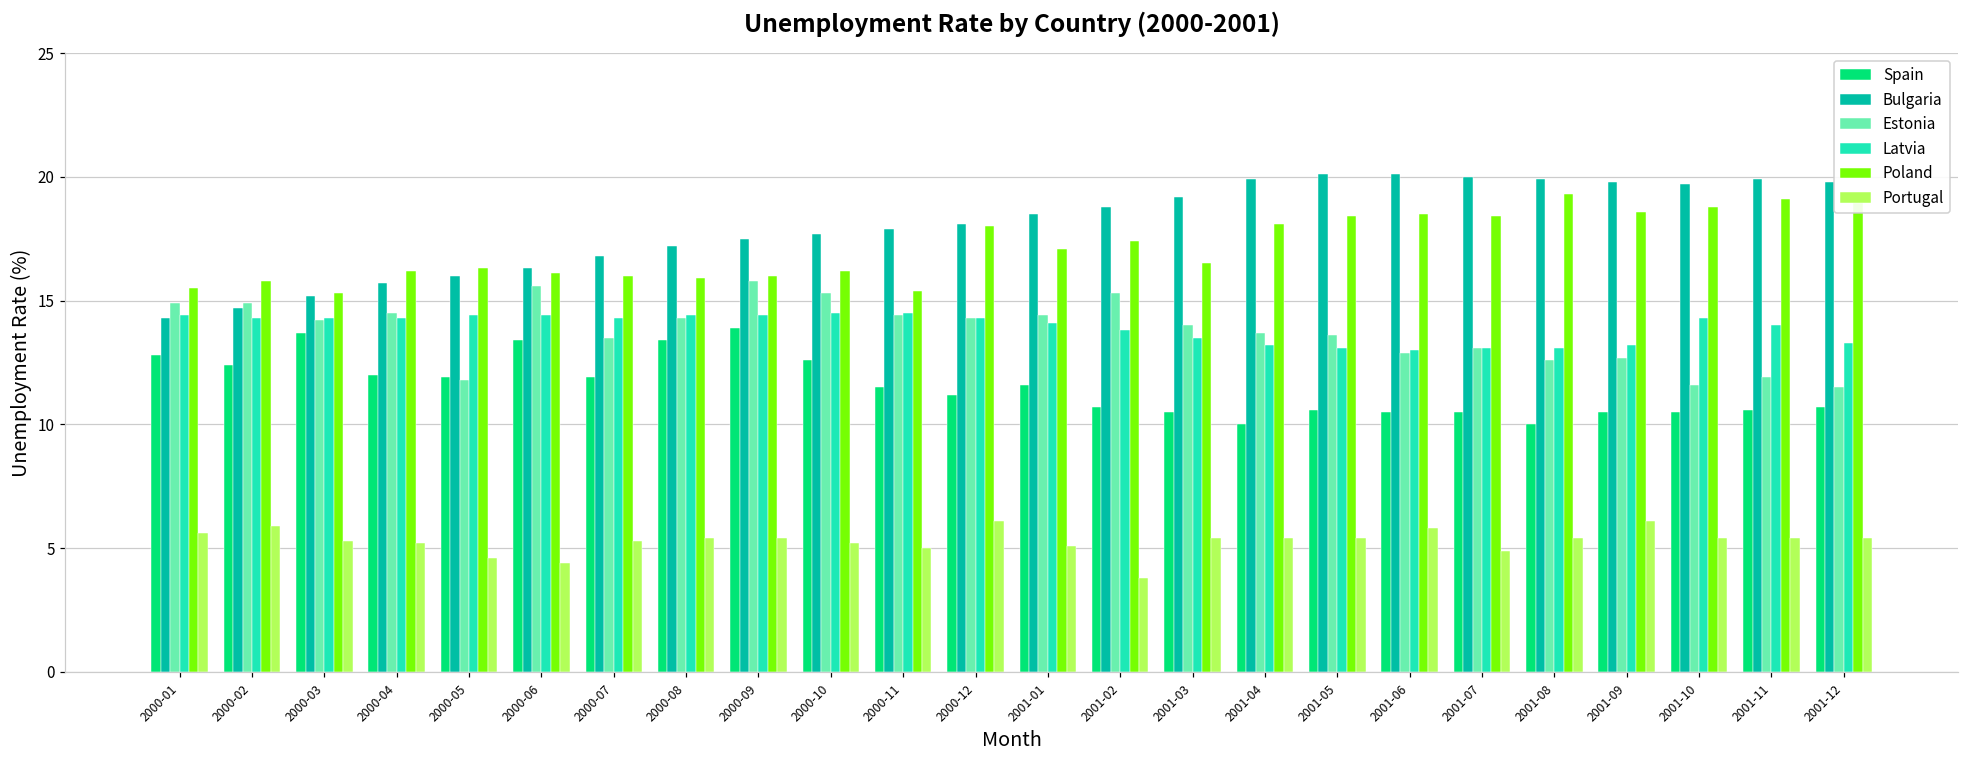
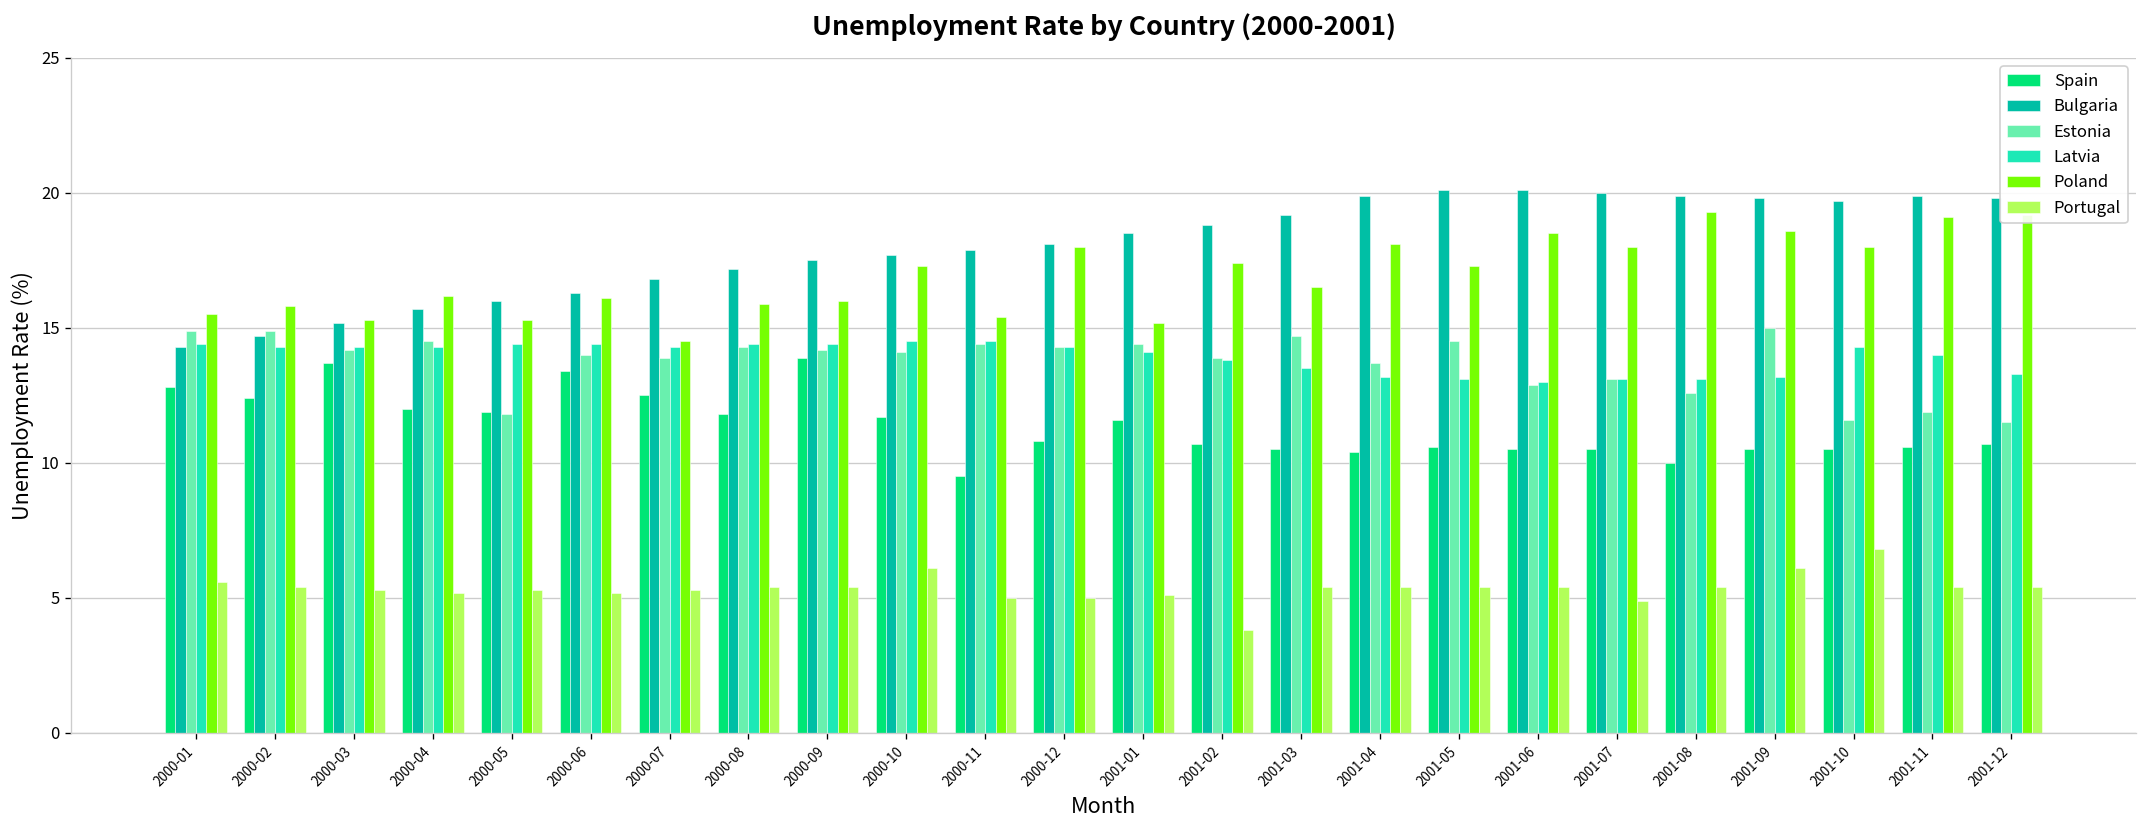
Portugal, 2000-02: 5.9 -> 5.4
Poland, 2000-05: 16.3 -> 15.3
Portugal, 2000-05: 4.6 -> 5.3
Estonia, 2000-06: 15.6 -> 14.0
Portugal, 2000-06: 4.4 -> 5.2
Spain, 2000-07: 11.9 -> 12.5
Estonia, 2000-07: 13.5 -> 13.9
Poland, 2000-07: 16.0 -> 14.5
Spain, 2000-08: 13.4 -> 11.8
Estonia, 2000-09: 15.8 -> 14.2
Spain, 2000-10: 12.6 -> 11.7
Estonia, 2000-10: 15.3 -> 14.1
Poland, 2000-10: 16.2 -> 17.3
Portugal, 2000-10: 5.2 -> 6.1
Spain, 2000-11: 11.5 -> 9.5
Spain, 2000-12: 11.2 -> 10.8
Portugal, 2000-12: 6.1 -> 5.0
Poland, 2001-01: 17.1 -> 15.2
Estonia, 2001-02: 15.3 -> 13.9
Estonia, 2001-03: 14.0 -> 14.7
Spain, 2001-04: 10.0 -> 10.4
Estonia, 2001-05: 13.6 -> 14.5
Poland, 2001-05: 18.4 -> 17.3
Portugal, 2001-06: 5.8 -> 5.4
Poland, 2001-07: 18.4 -> 18.0
Estonia, 2001-09: 12.7 -> 15.0
Poland, 2001-10: 18.8 -> 18.0
Portugal, 2001-10: 5.4 -> 6.8
